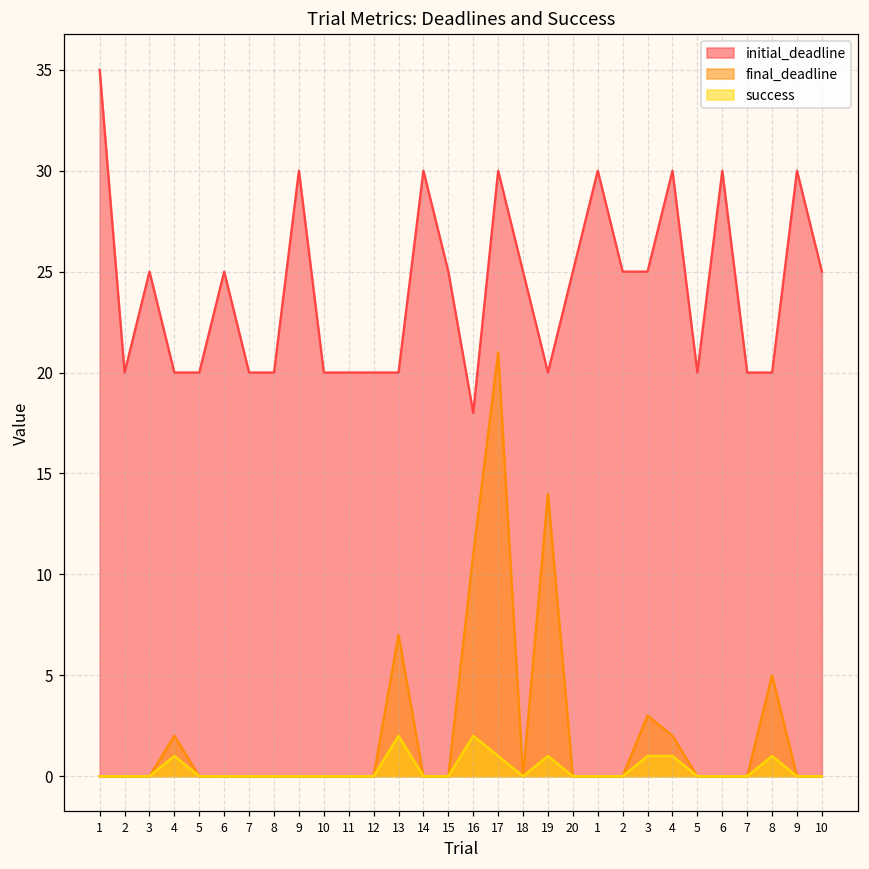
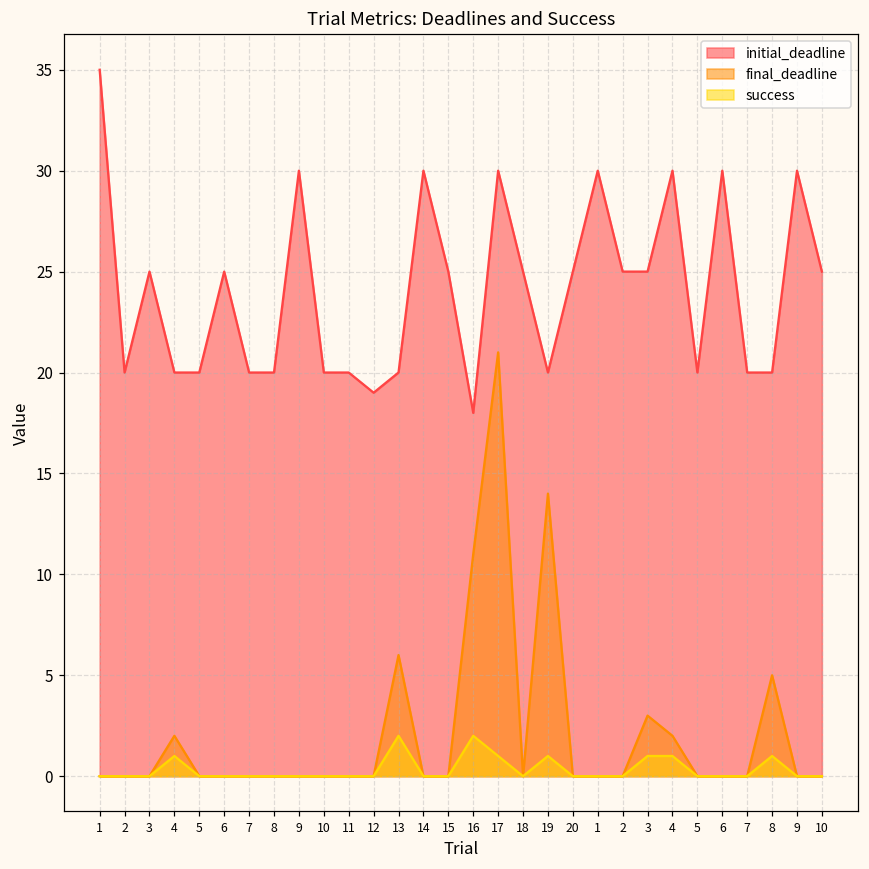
initial_deadline, 12: 20 -> 19
final_deadline, 13: 7 -> 6
